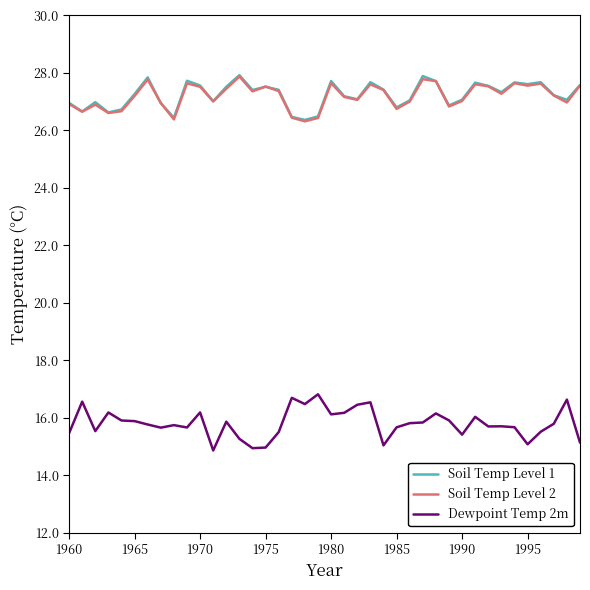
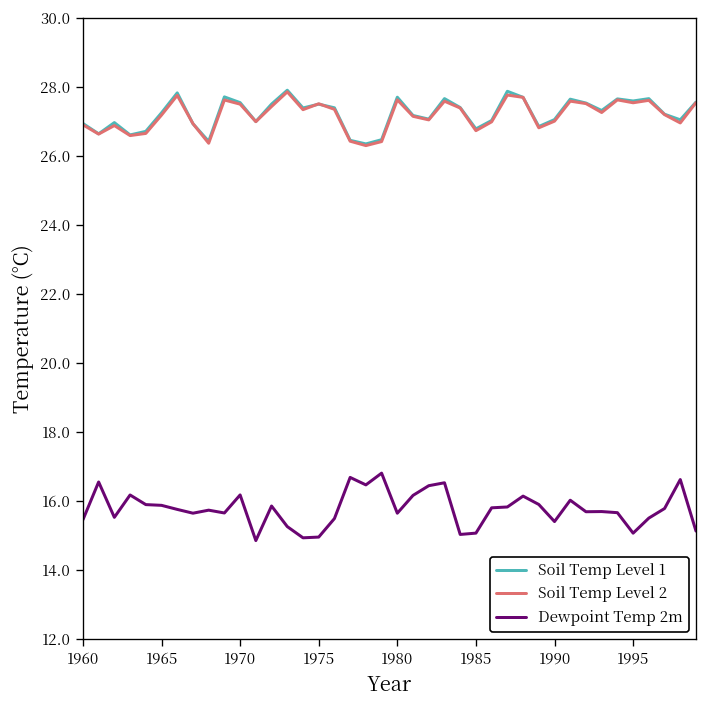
Dewpoint Temp 2m, 1980: 16.1 -> 15.7
Dewpoint Temp 2m, 1985: 15.7 -> 15.1
